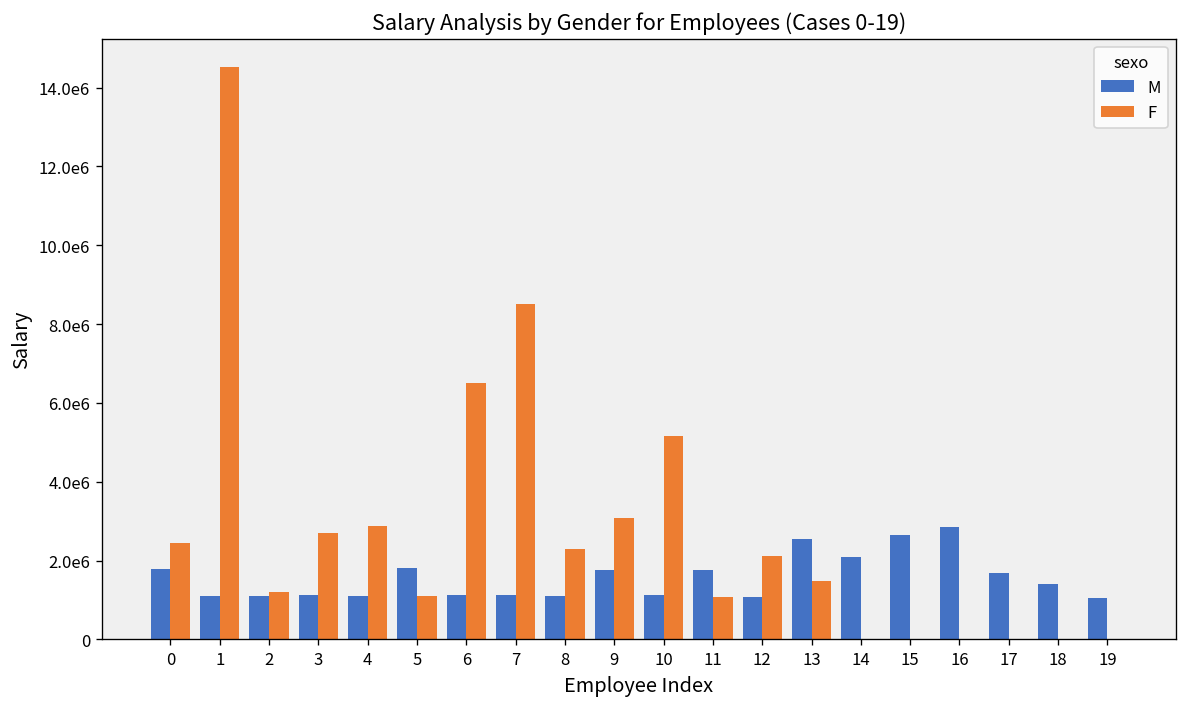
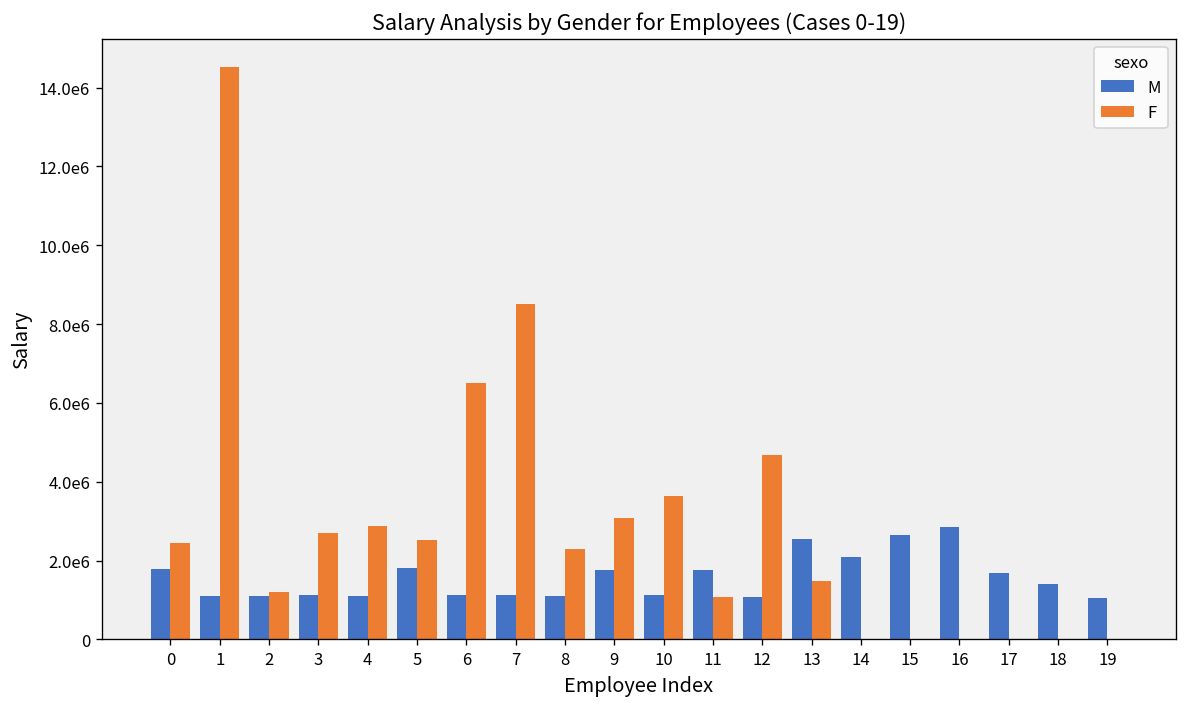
F, 5: 1100000 -> 2500000
F, 10: 5200000 -> 3600000
F, 12: 2100000 -> 4700000
